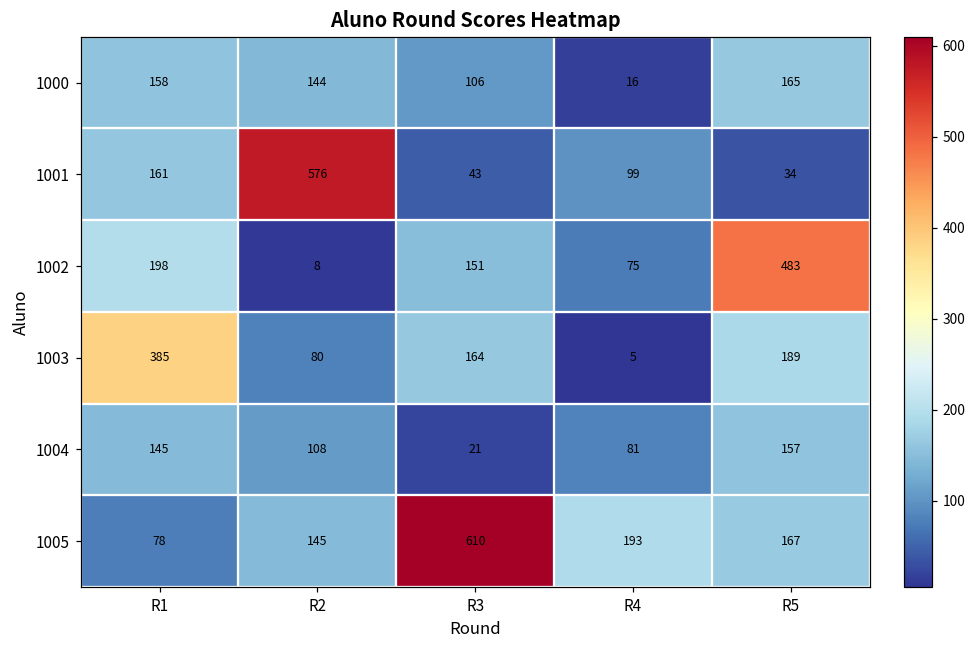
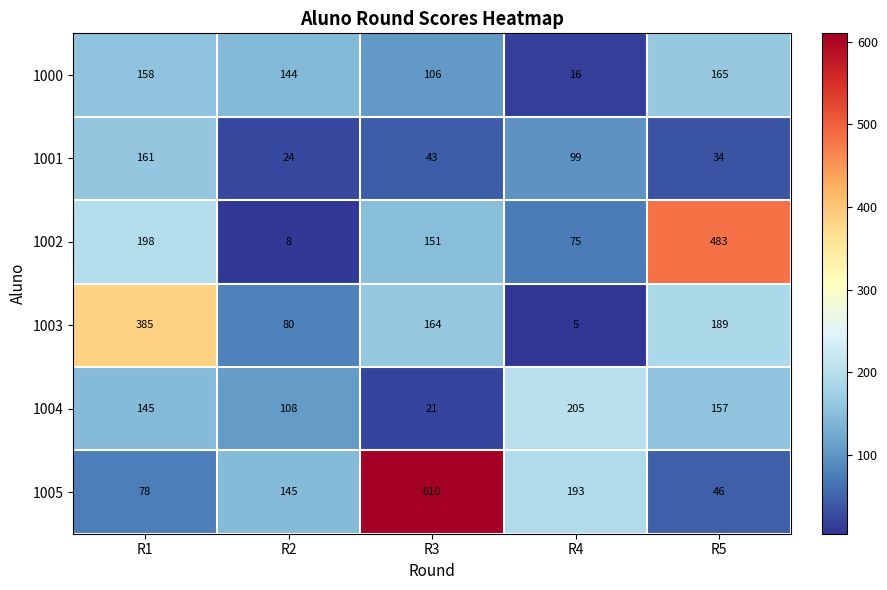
1001, R2: 576 -> 24
1004, R4: 81 -> 205
1005, R5: 167 -> 46
